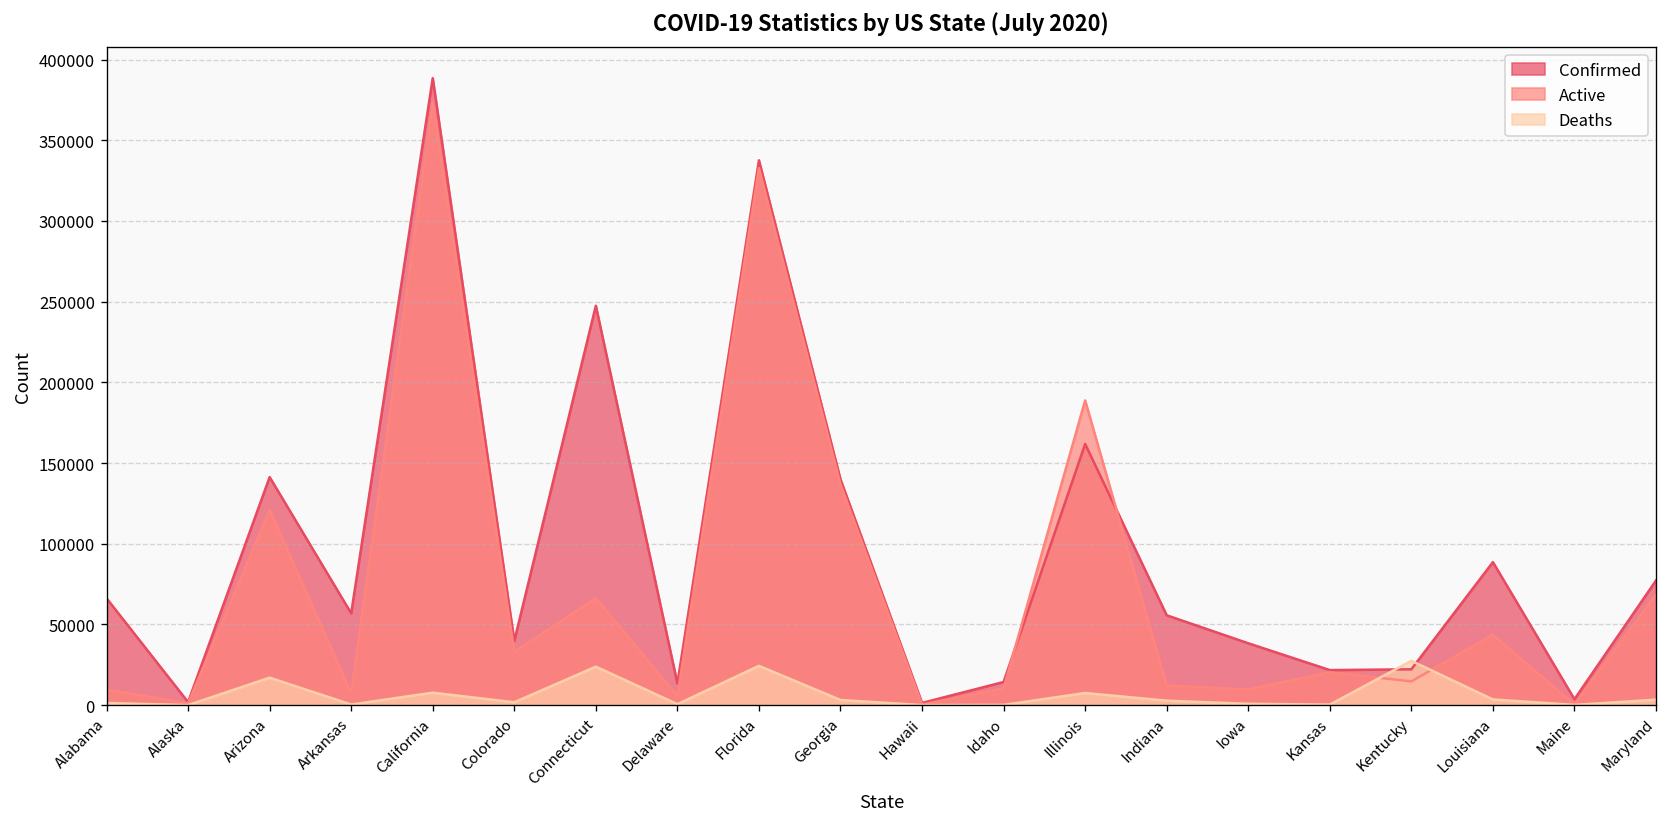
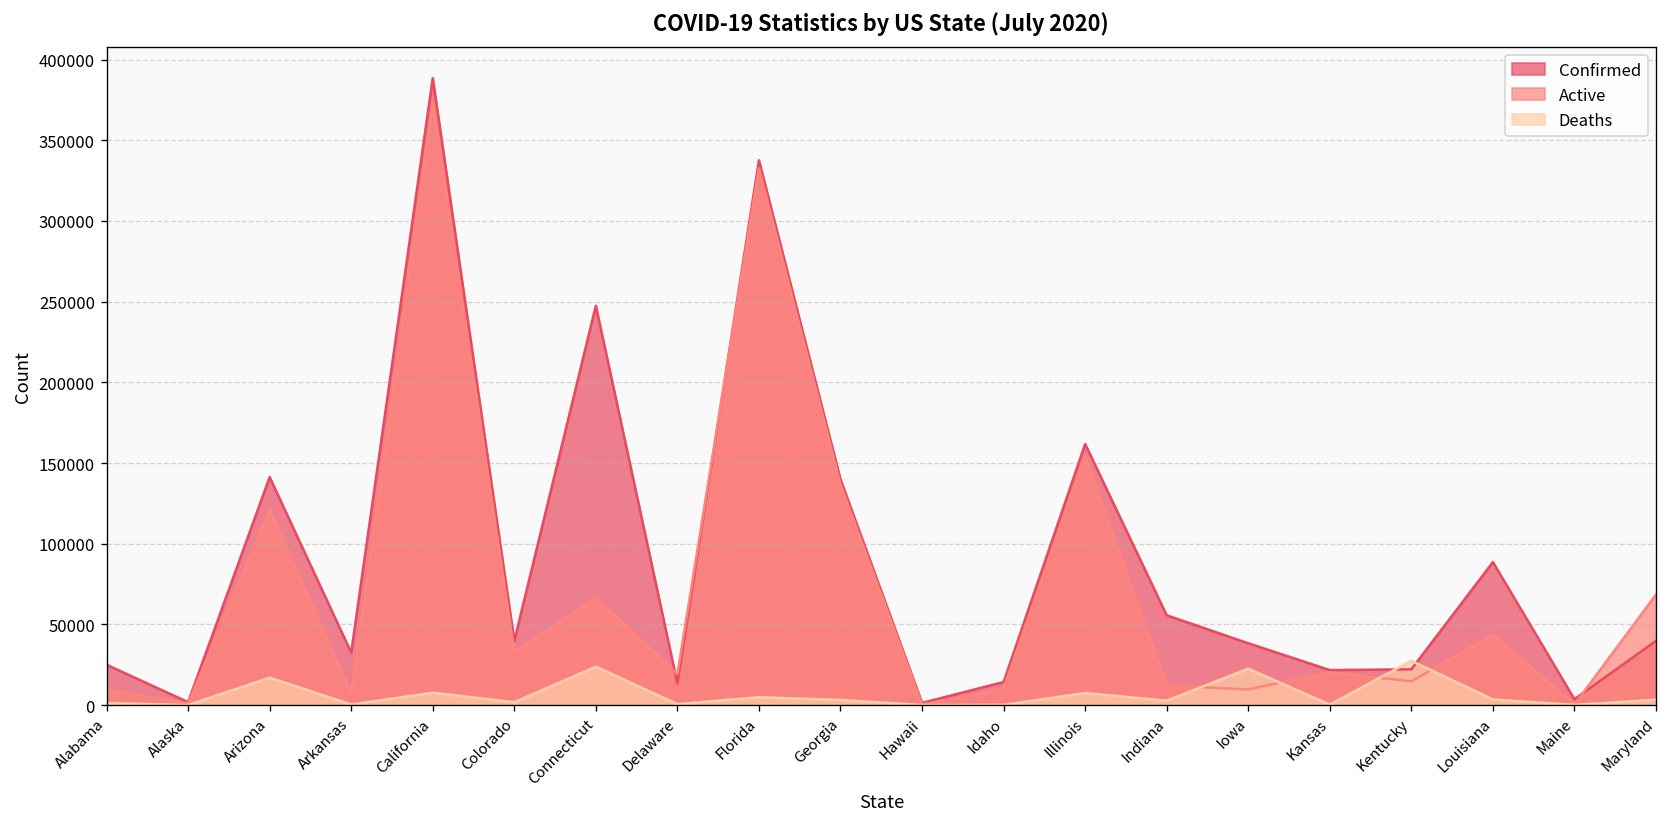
Confirmed, Alabama: 66000 -> 25000
Confirmed, Arkansas: 57000 -> 33000
Active, Delaware: 6000 -> 19000
Deaths, Florida: 24000 -> 5000
Active, Illinois: 189000 -> 154000
Deaths, Iowa: 1000 -> 23000
Confirmed, Maryland: 77000 -> 40000
